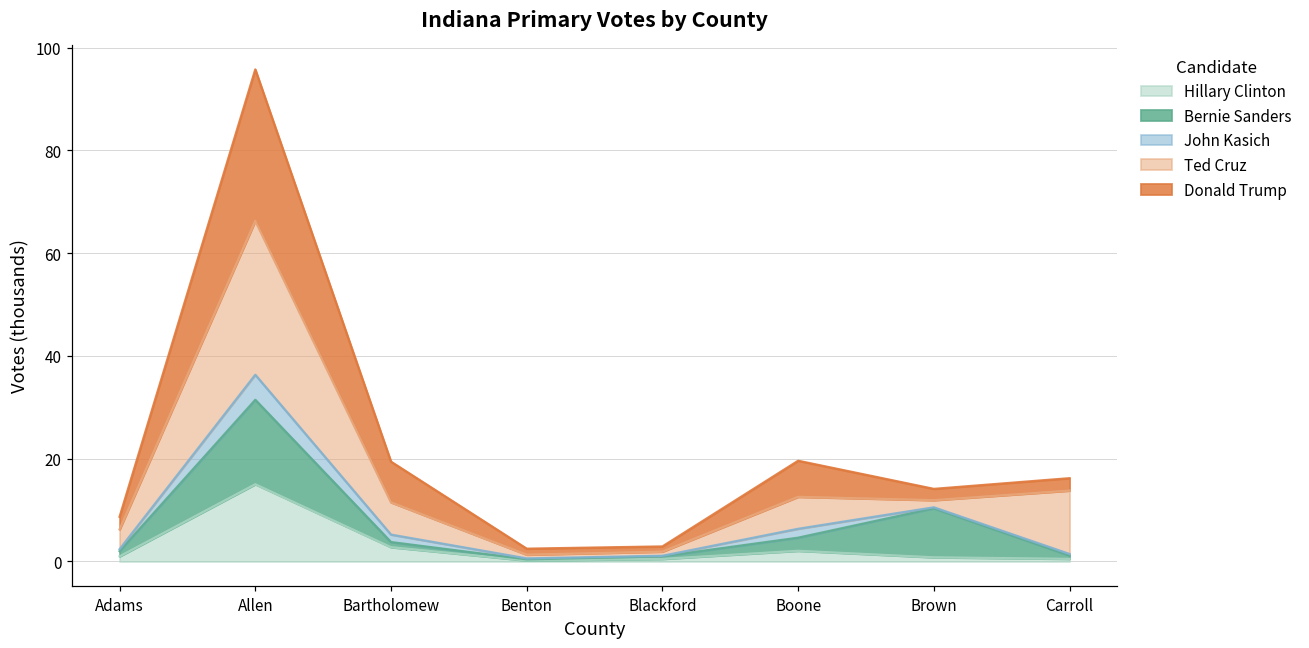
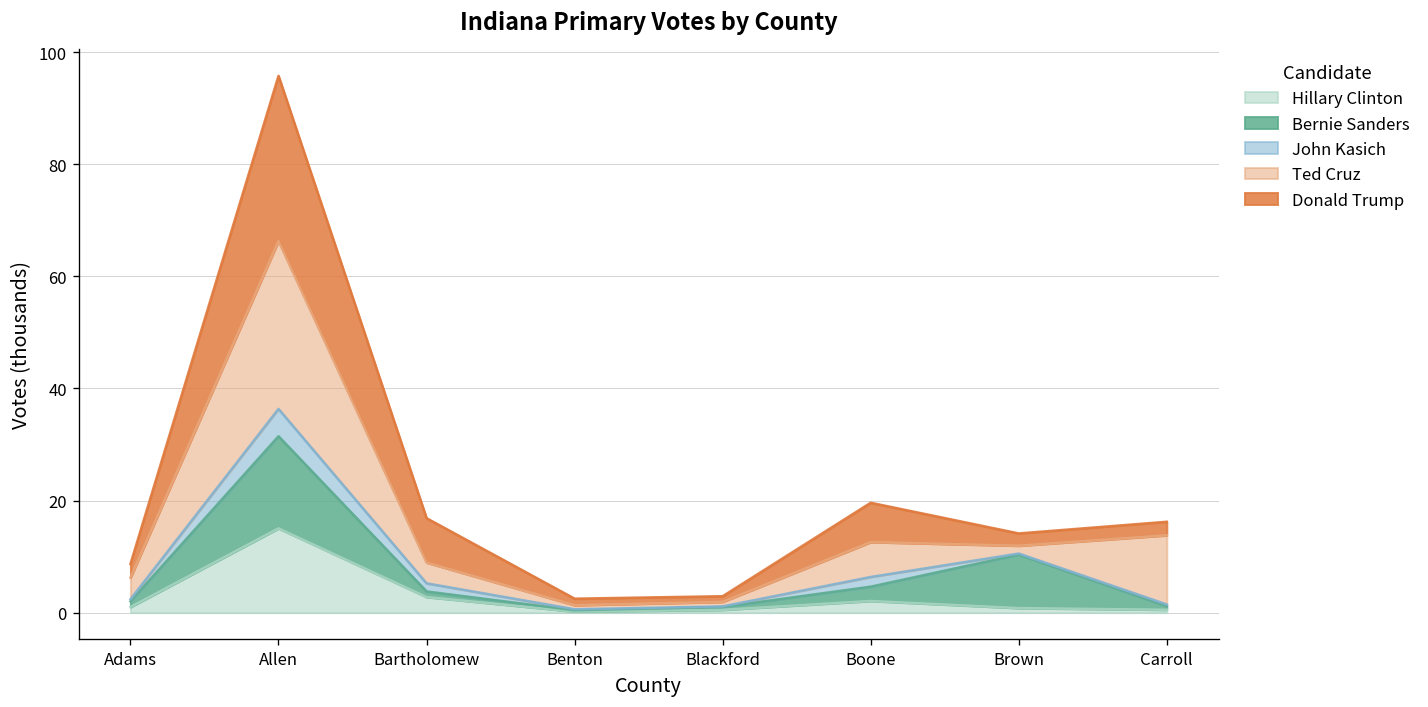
Ted Cruz, Bartholomew: 6 -> 4
